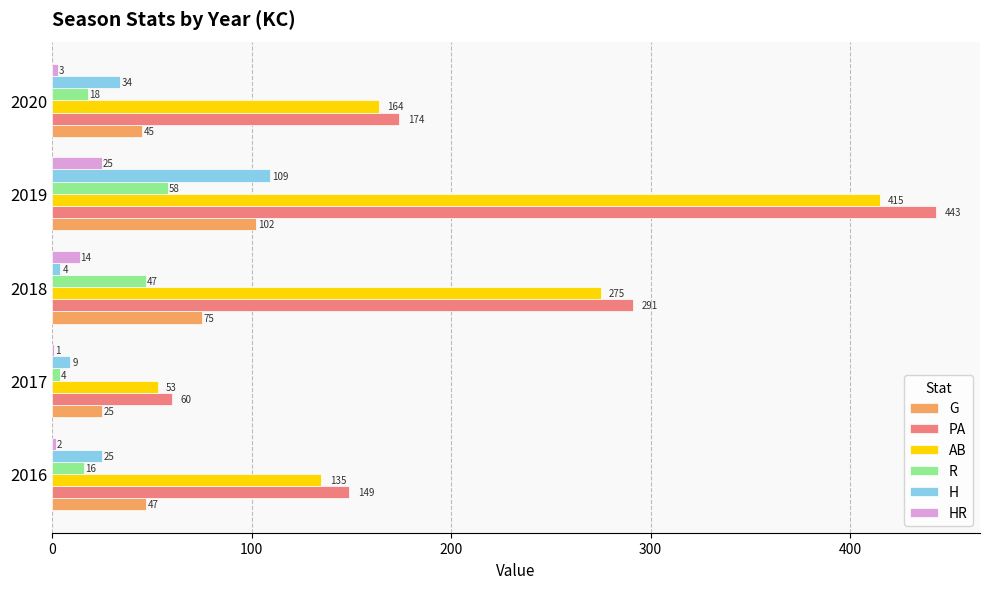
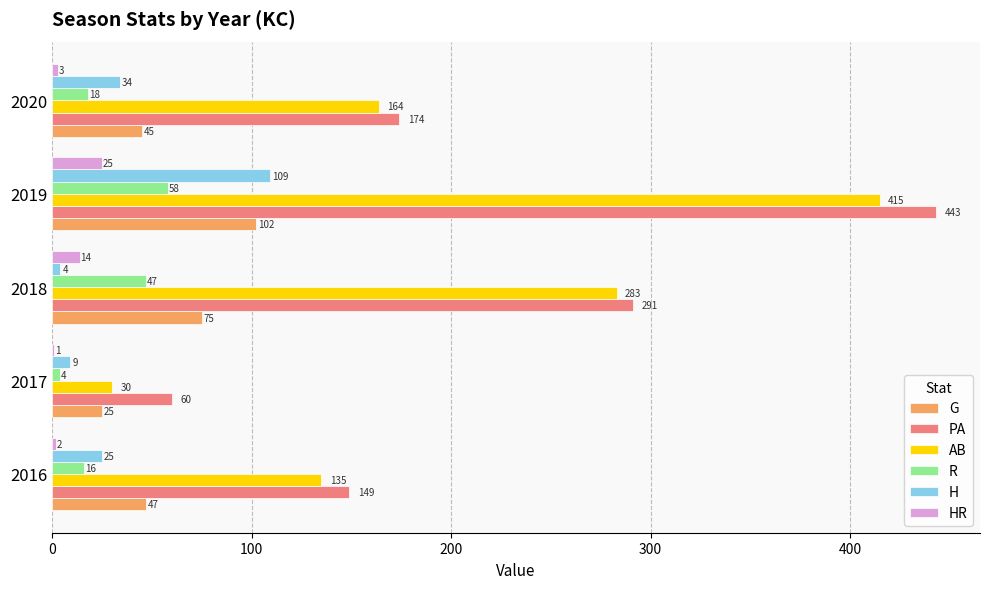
AB, 2018: 275 -> 283
AB, 2017: 53 -> 30
